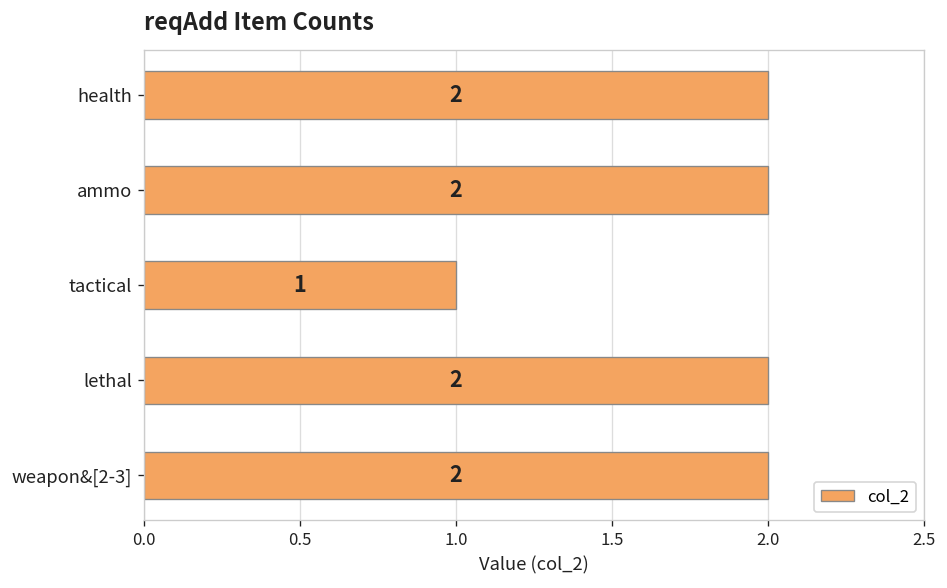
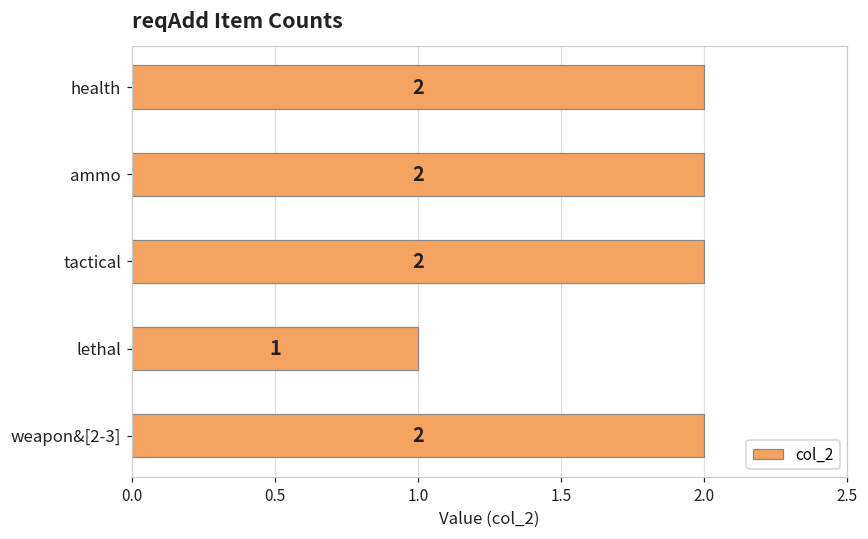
tactical: 1 -> 2
lethal: 2 -> 1
